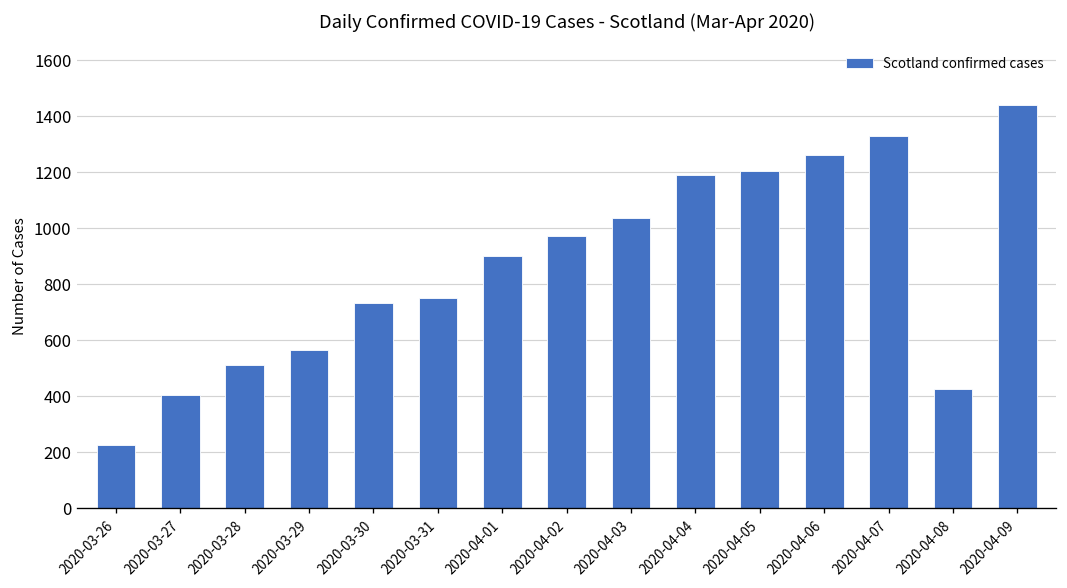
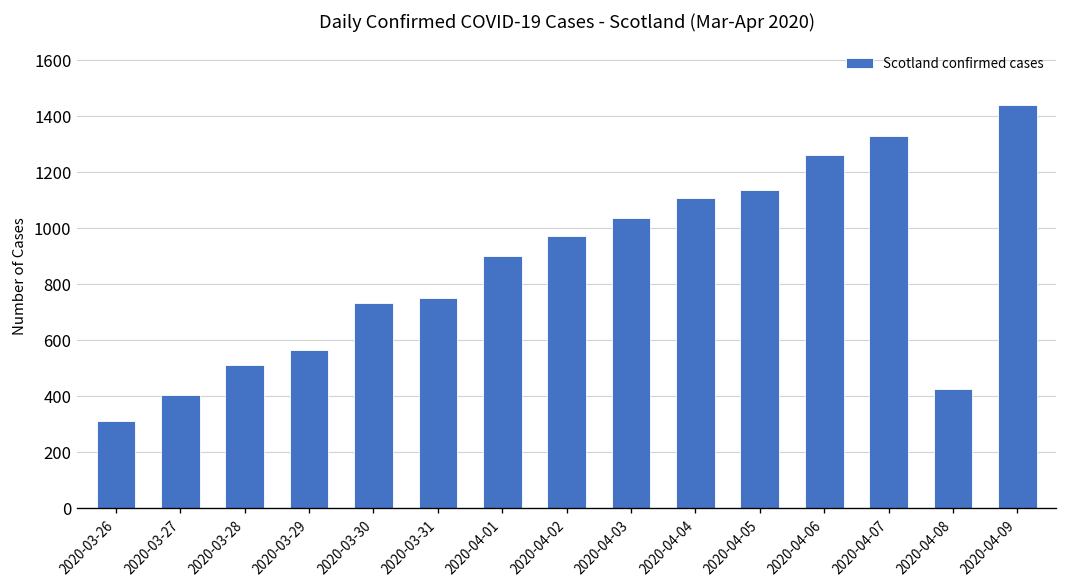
2020-03-26: 230 -> 310
2020-04-04: 1190 -> 1110
2020-04-05: 1200 -> 1140
